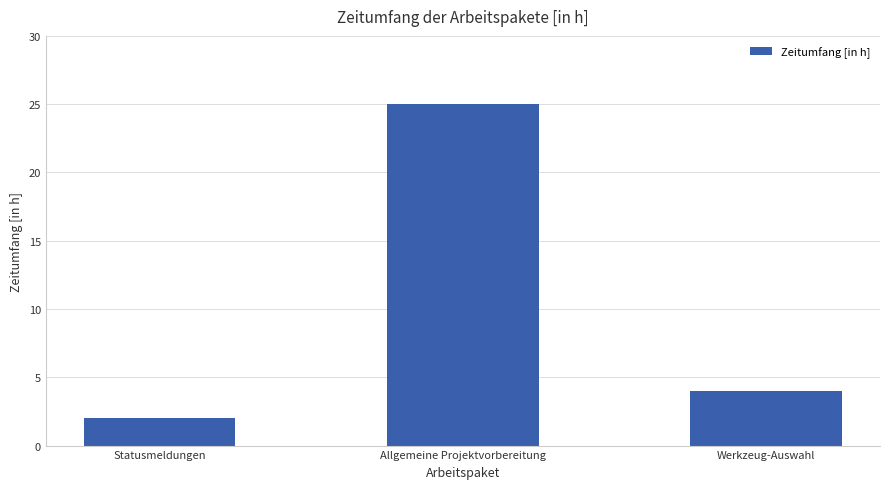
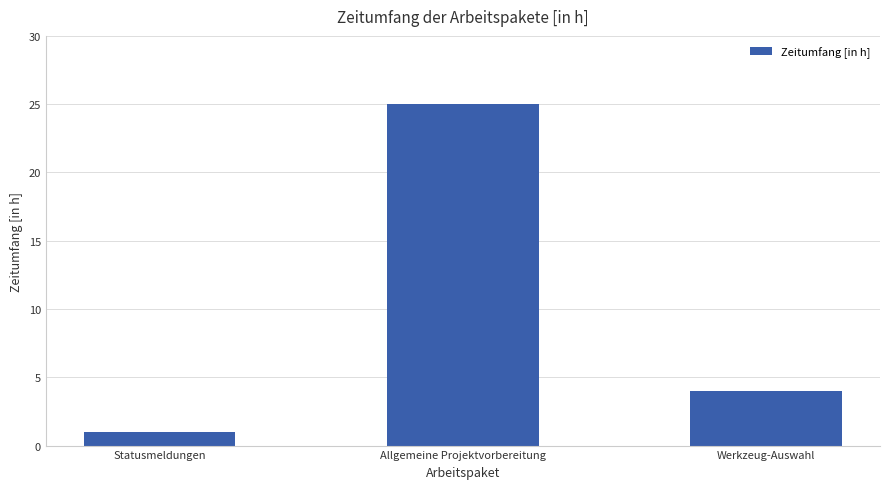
Statusmeldungen: 2 -> 1
